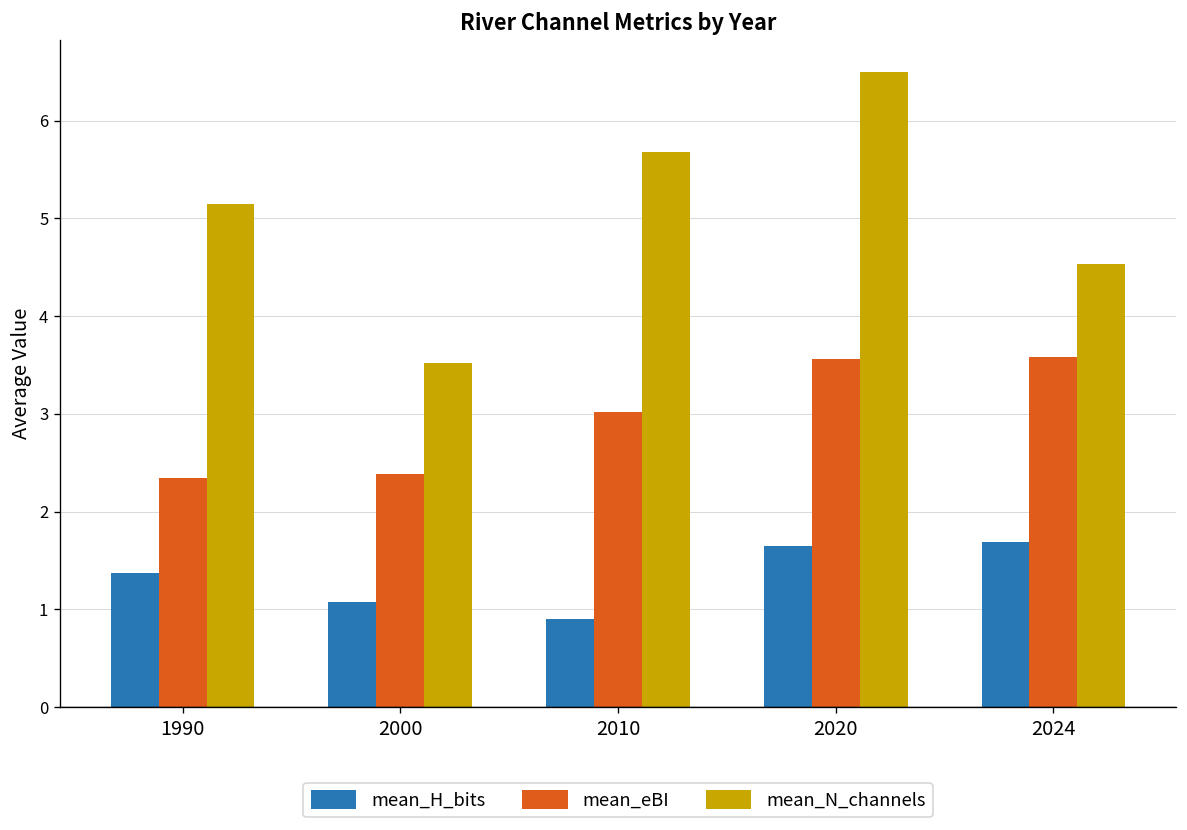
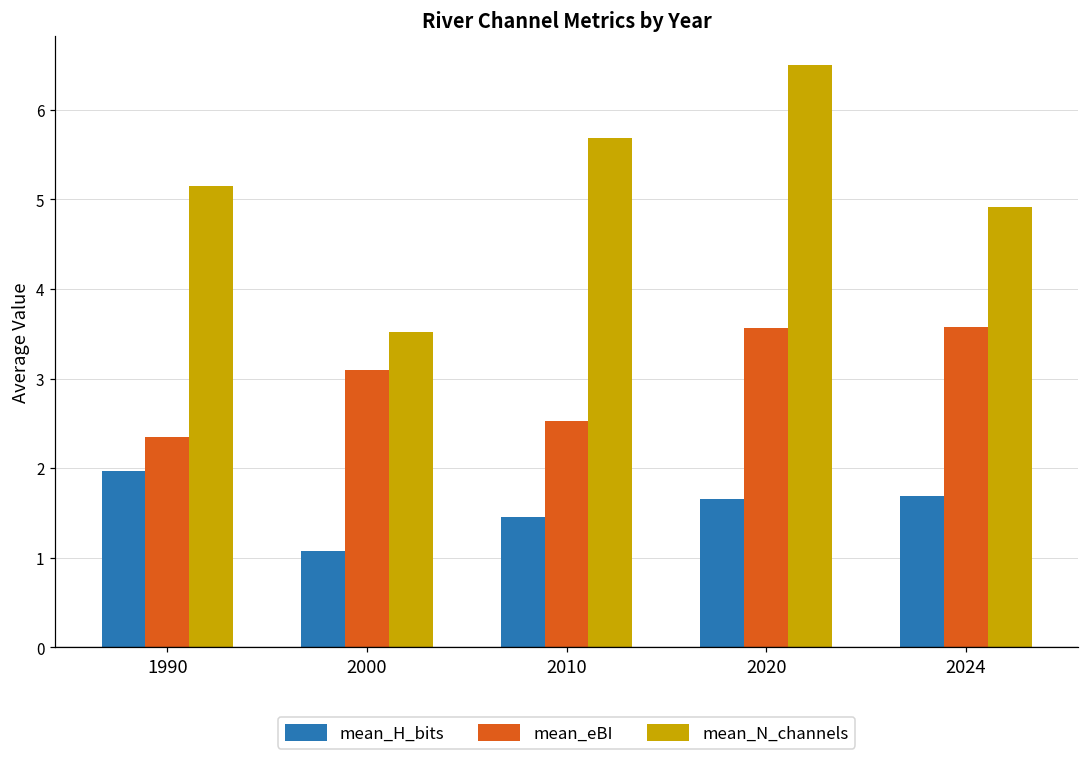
mean_H_bits, 1990: 1.4 -> 2.0
mean_eBI, 2000: 2.4 -> 3.1
mean_H_bits, 2010: 0.9 -> 1.5
mean_eBI, 2010: 3.0 -> 2.5
mean_N_channels, 2024: 4.5 -> 4.9
